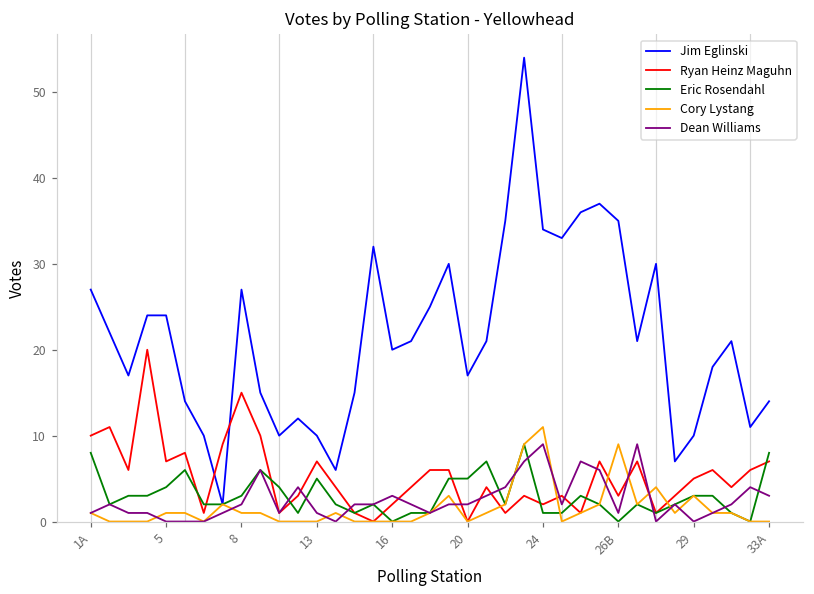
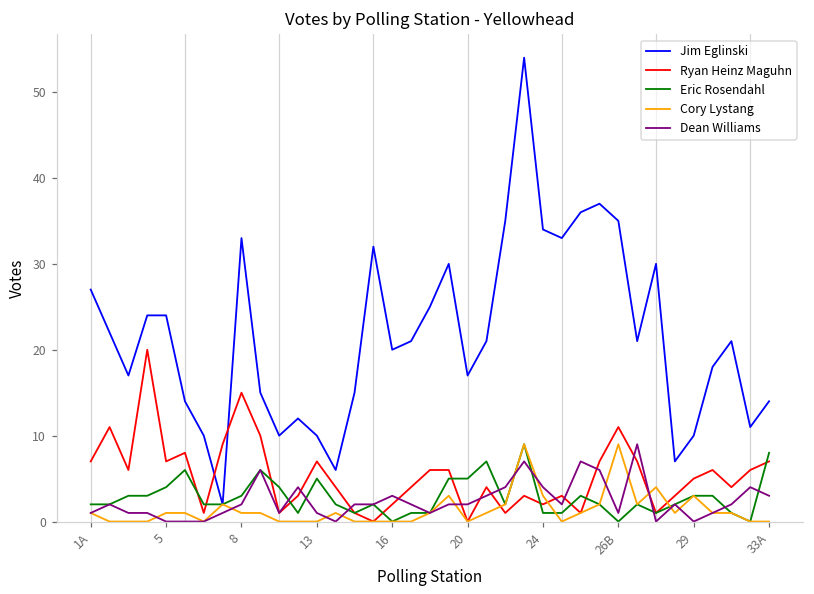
Ryan Heinz Maguhn, 1A: 10 -> 7
Eric Rosendahl, 1A: 8 -> 2
Jim Eglinski, 8: 27 -> 33
Cory Lystang, 24: 11 -> 3
Dean Williams, 24: 9 -> 4
Ryan Heinz Maguhn, 26B: 3 -> 11
